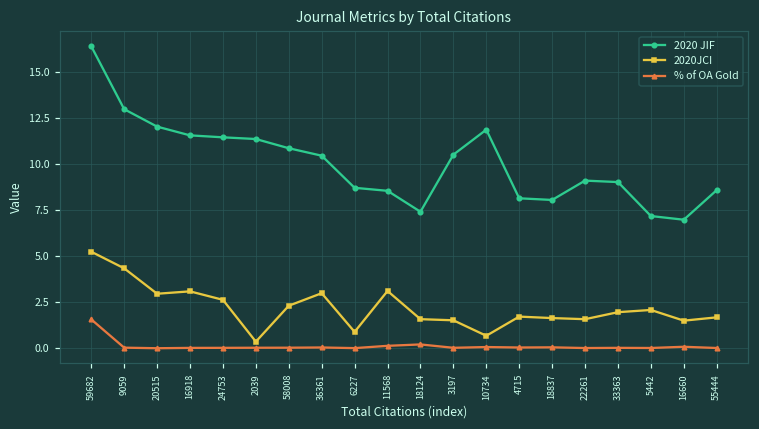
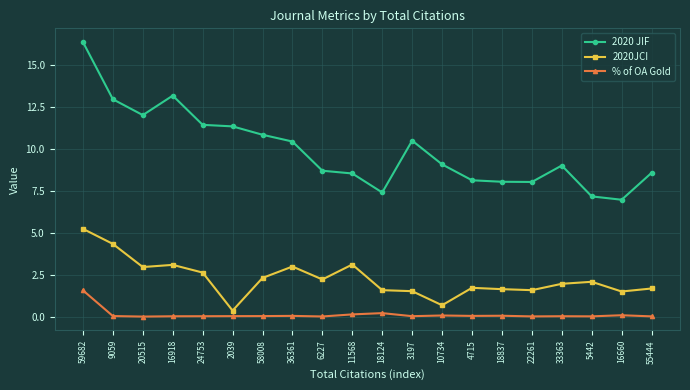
2020 JIF, 16918: 11.6 -> 13.2
2020JCI, 6227: 0.9 -> 2.2
2020 JIF, 10734: 11.9 -> 9.1
2020 JIF, 22261: 9.1 -> 8.0
